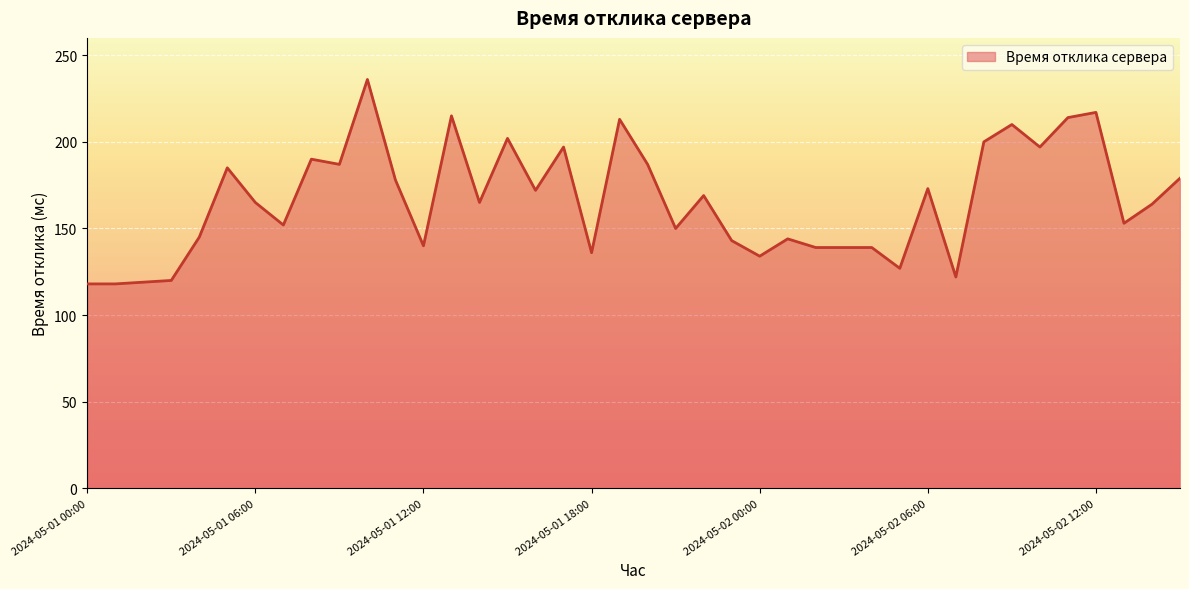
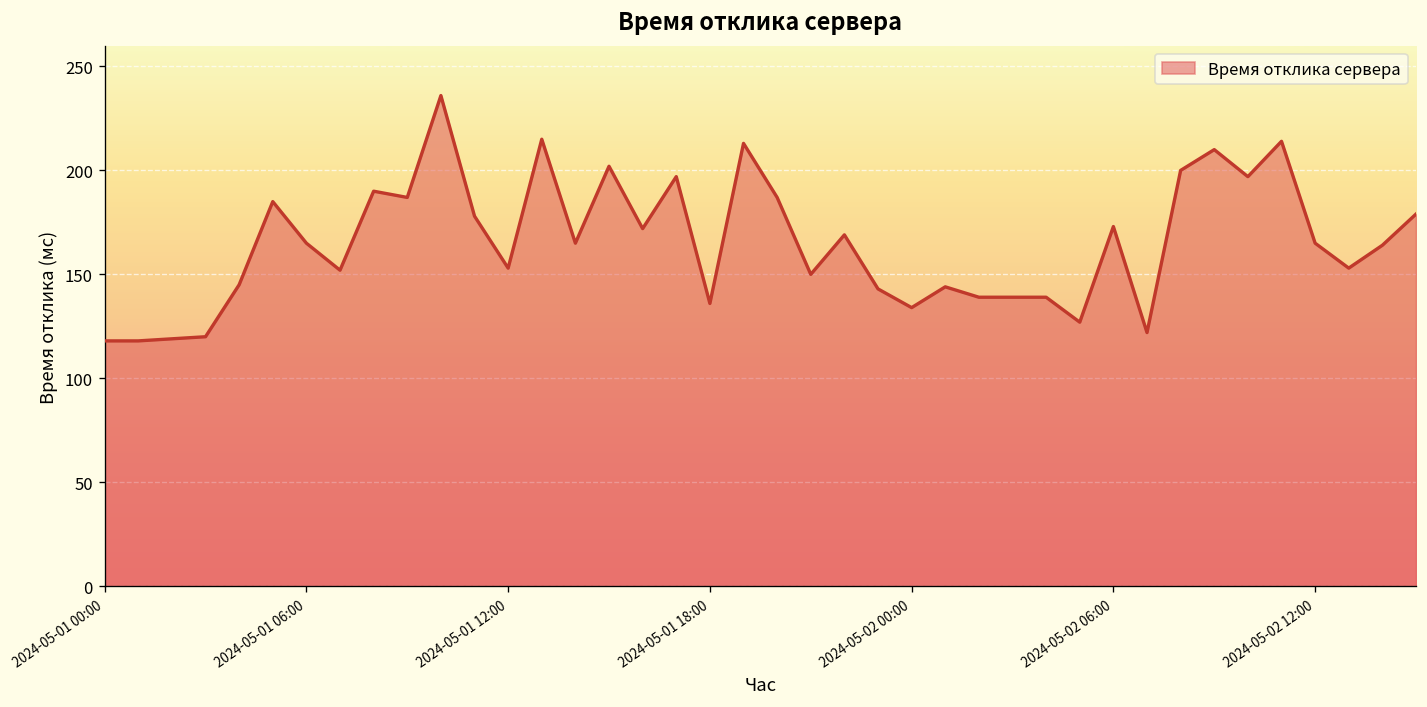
2024-05-01 12:00: 140 -> 153
2024-05-02 12:00: 217 -> 165
